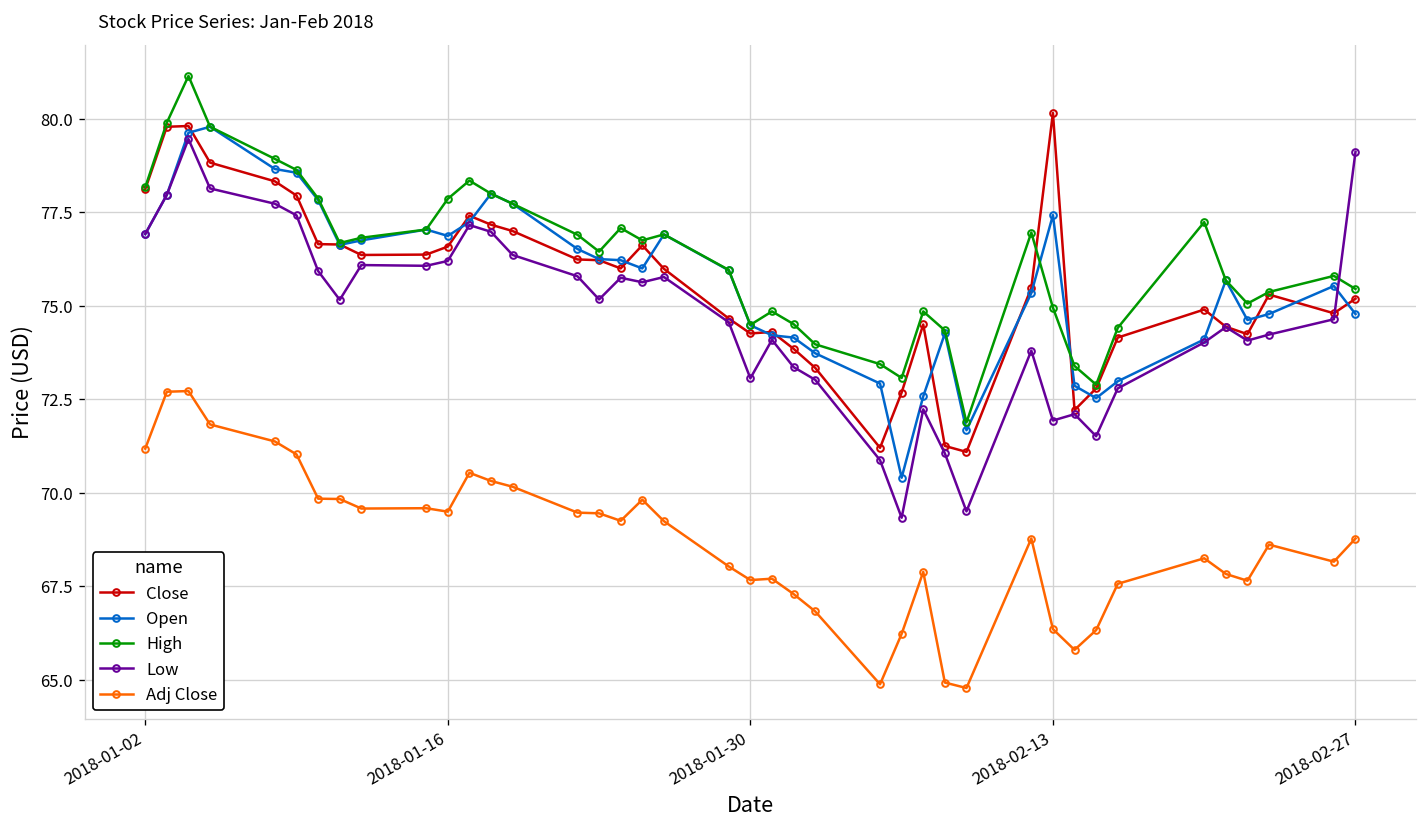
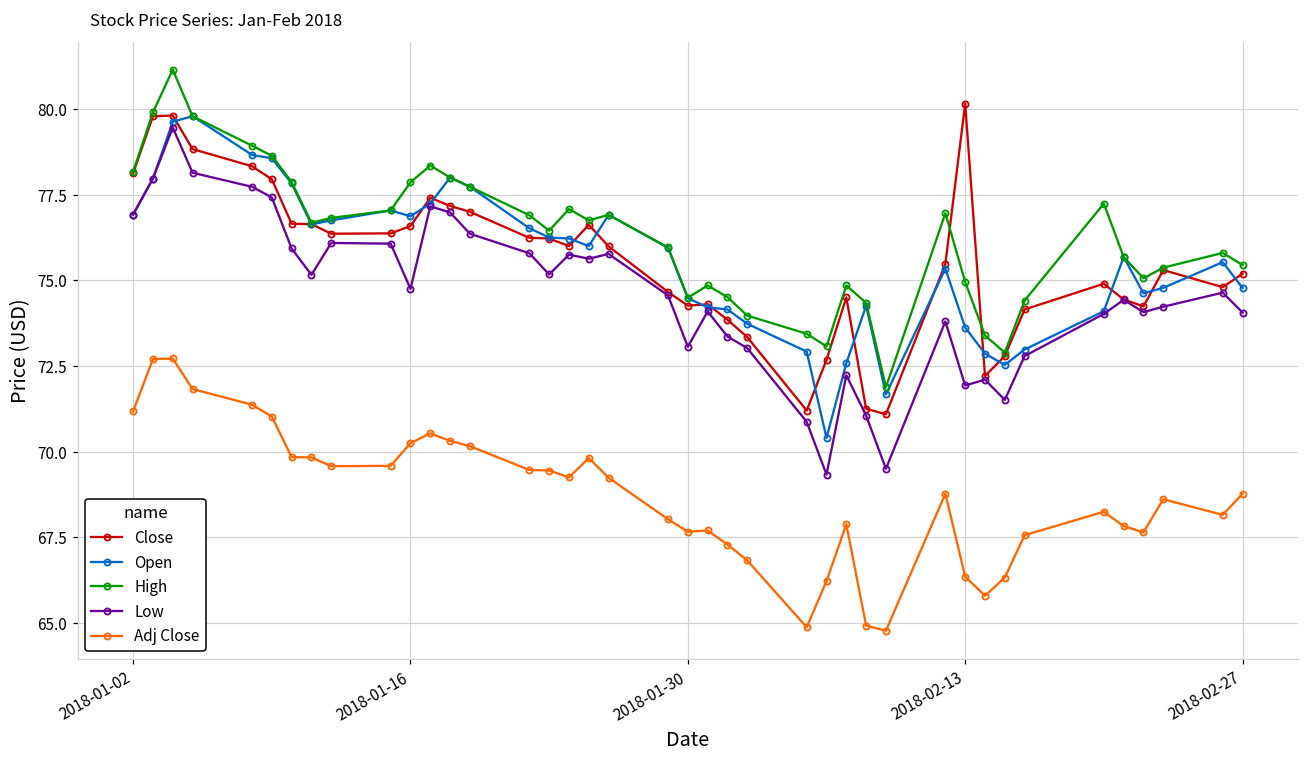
Low, 2018-01-16: 76.2 -> 74.8
Adj Close, 2018-01-16: 69.5 -> 70.2
Open, 2018-02-13: 77.4 -> 73.6
Low, 2018-02-27: 79.1 -> 74.1
